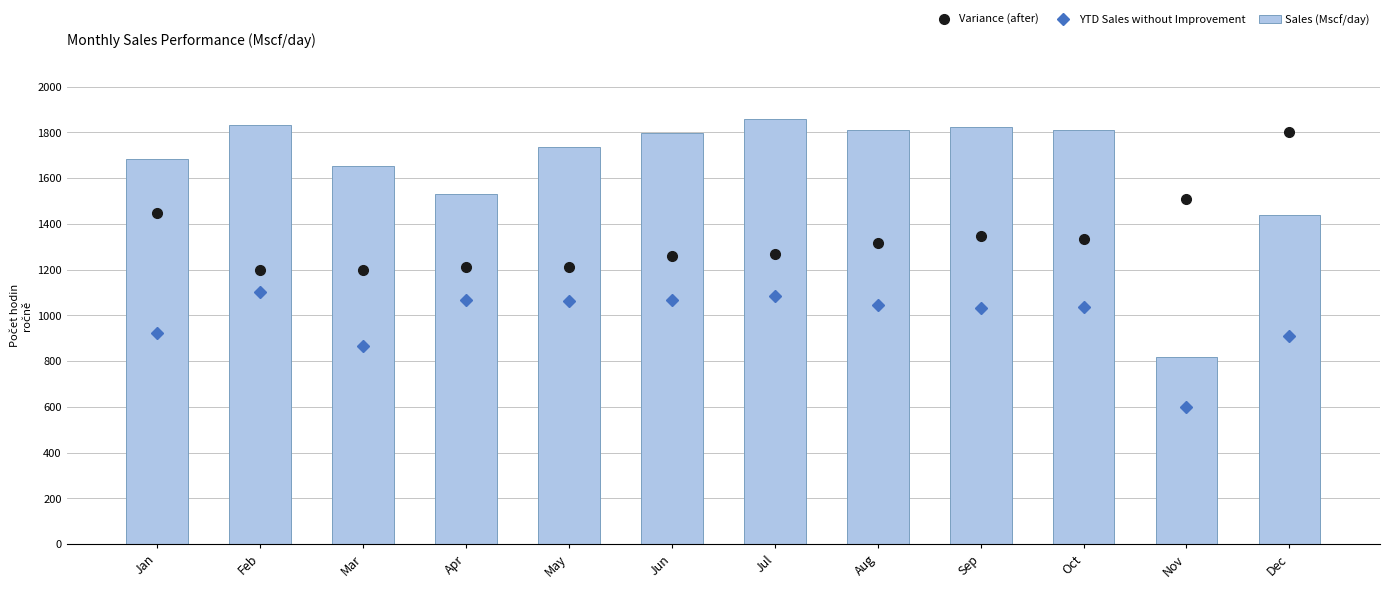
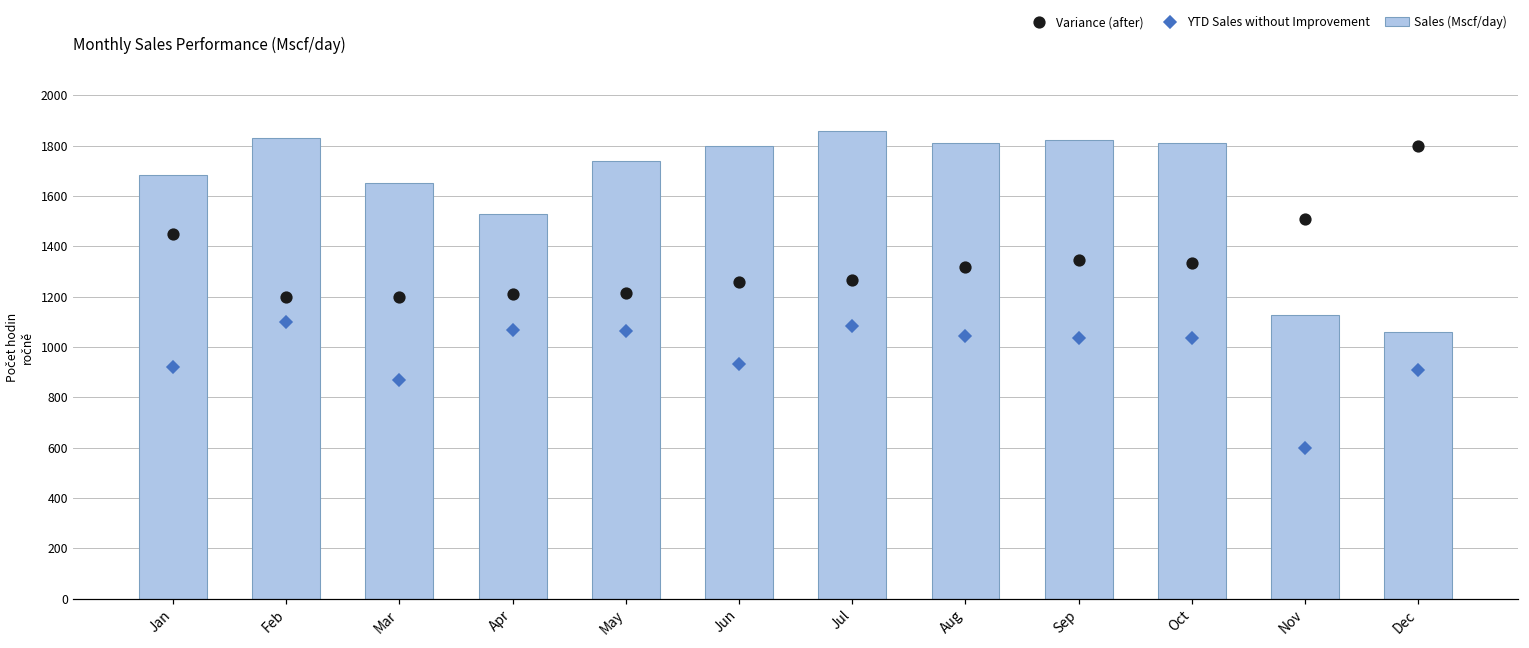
YTD Sales without Improvement, Jun: 1070 -> 930
Sales (Mscf/day), Nov: 820 -> 1130
Sales (Mscf/day), Dec: 1440 -> 1060
